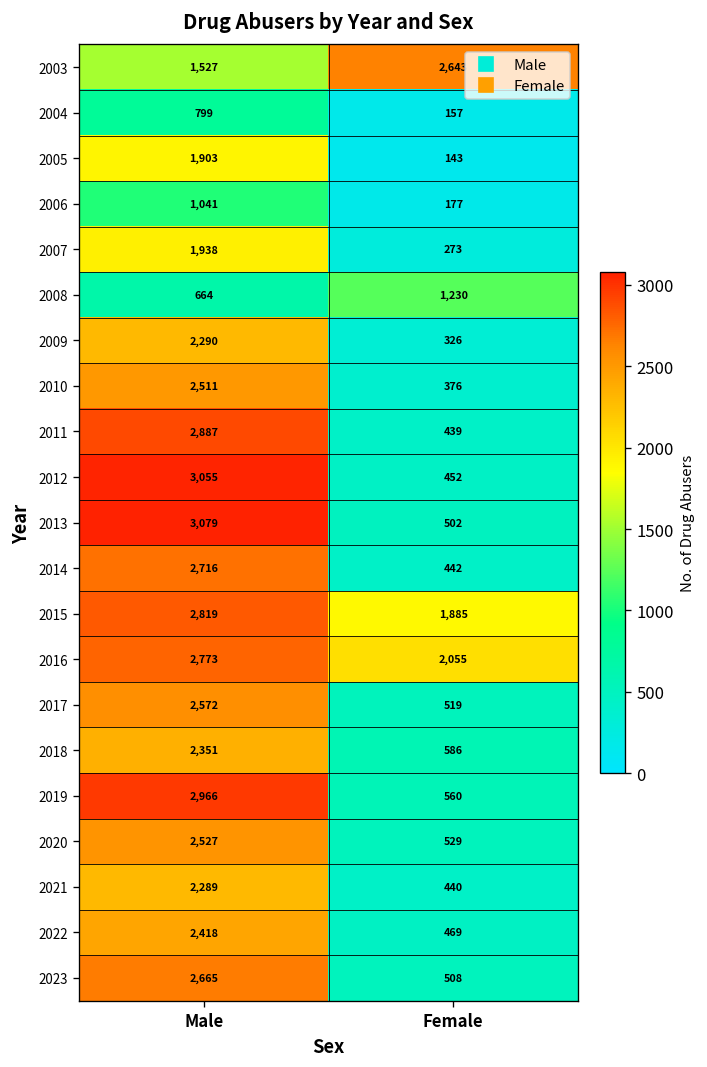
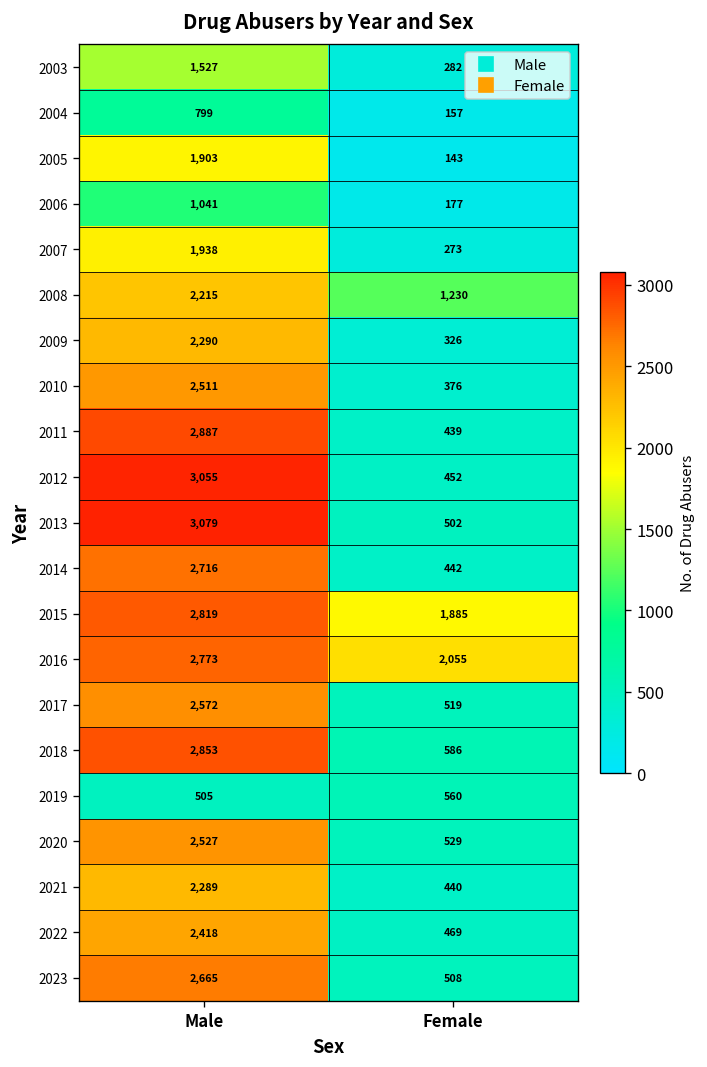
2003, Female: 2,643 -> 282
2008, Male: 664 -> 2,215
2018, Male: 2,351 -> 2,853
2019, Male: 2,966 -> 505
